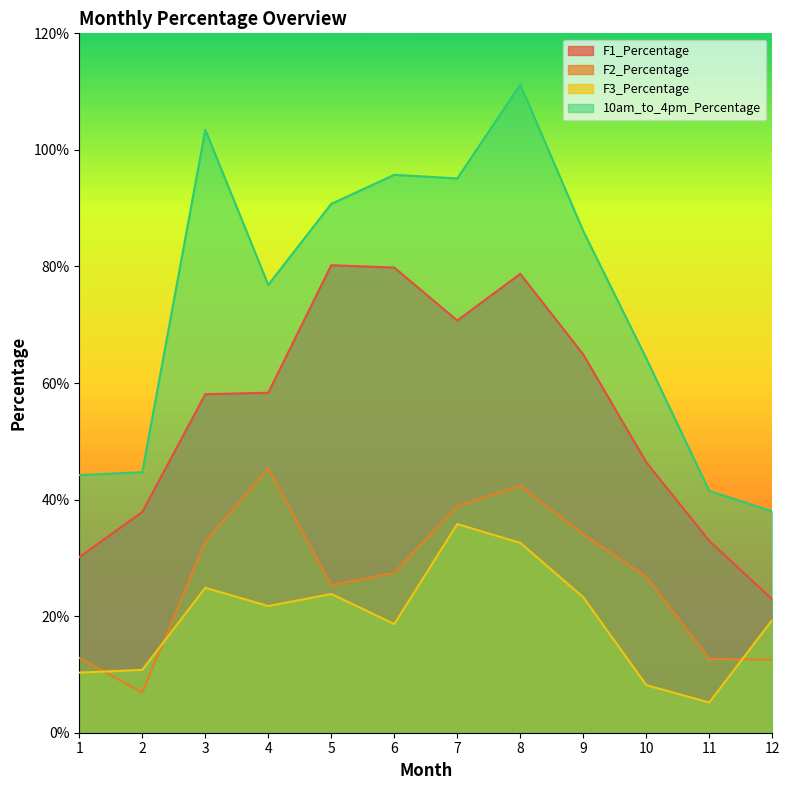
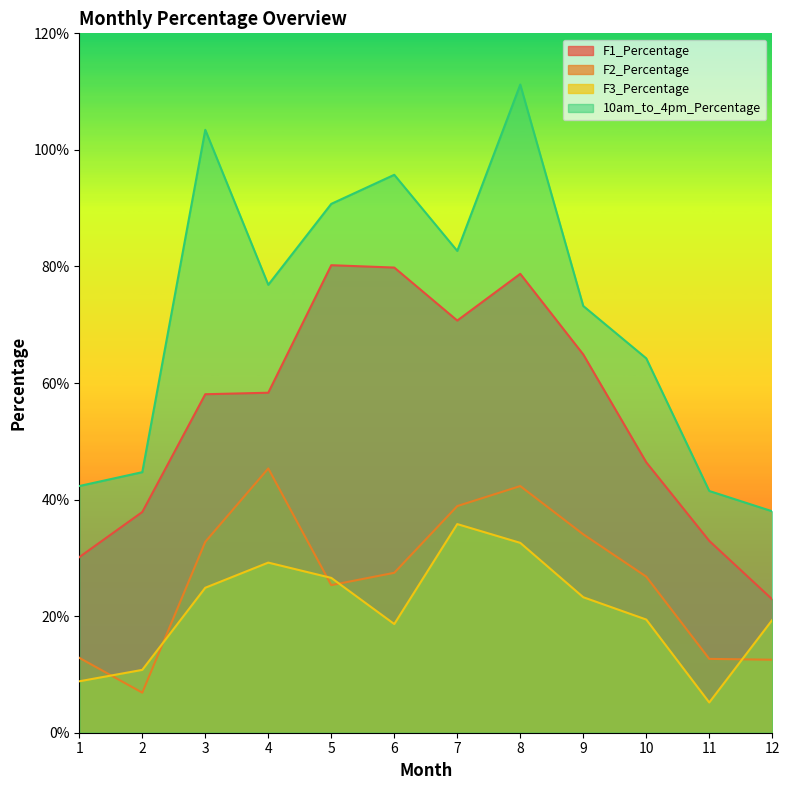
F3_Percentage, 1: 10% -> 9%
10am_to_4pm_Percentage, 1: 44% -> 42%
F3_Percentage, 4: 22% -> 29%
F3_Percentage, 5: 24% -> 27%
10am_to_4pm_Percentage, 7: 95% -> 83%
10am_to_4pm_Percentage, 9: 86% -> 73%
F3_Percentage, 10: 8% -> 19%
